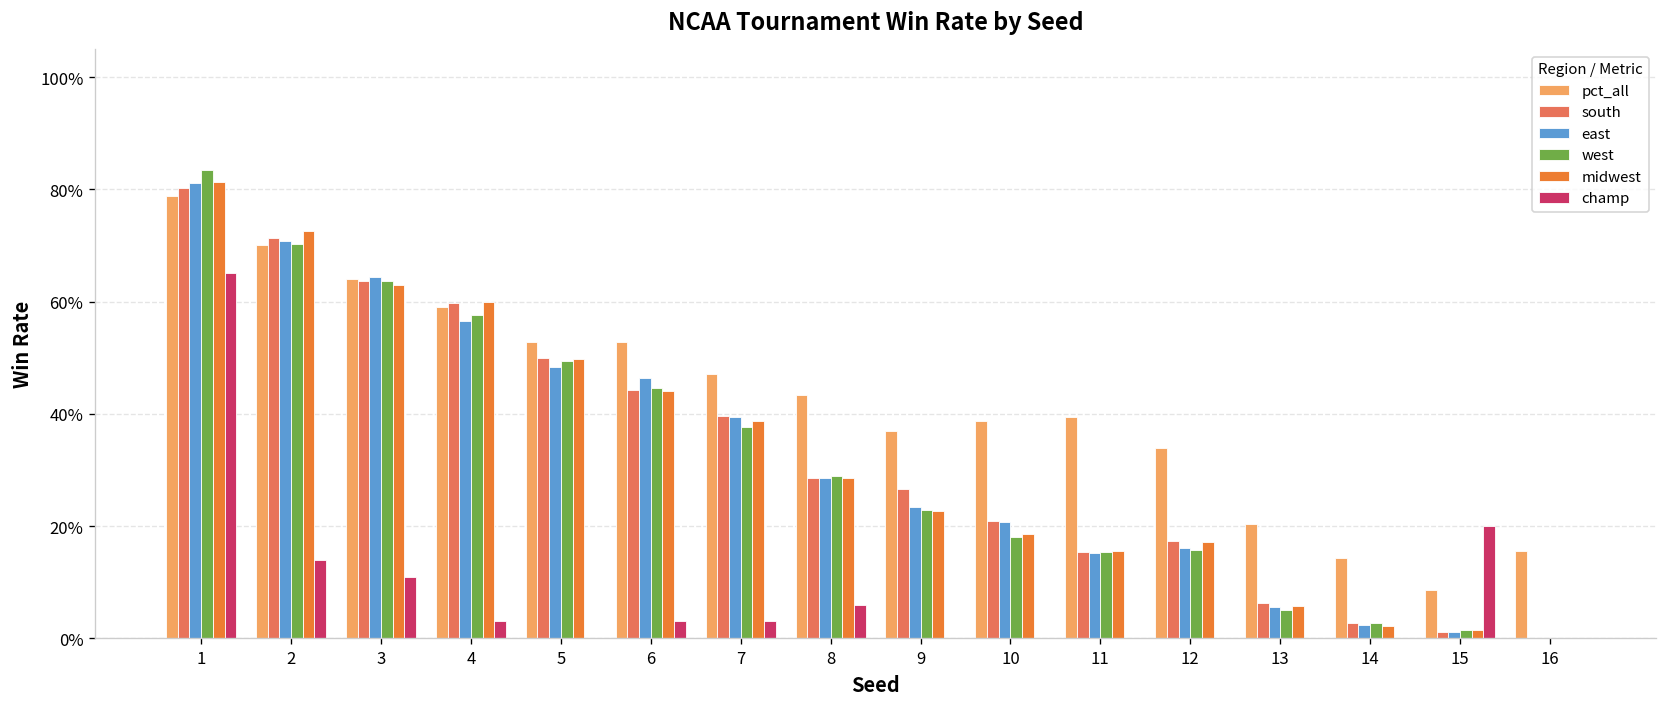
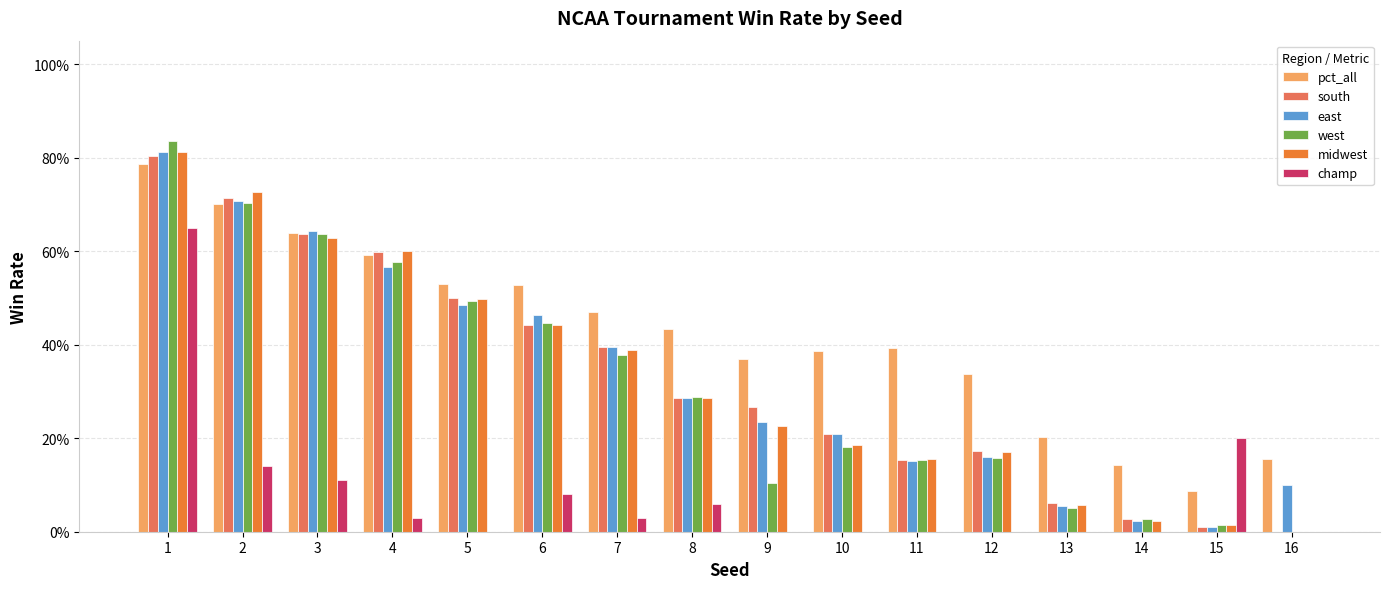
champ, 6: 3% -> 8%
west, 9: 23% -> 11%
east, 16: 0% -> 10%
